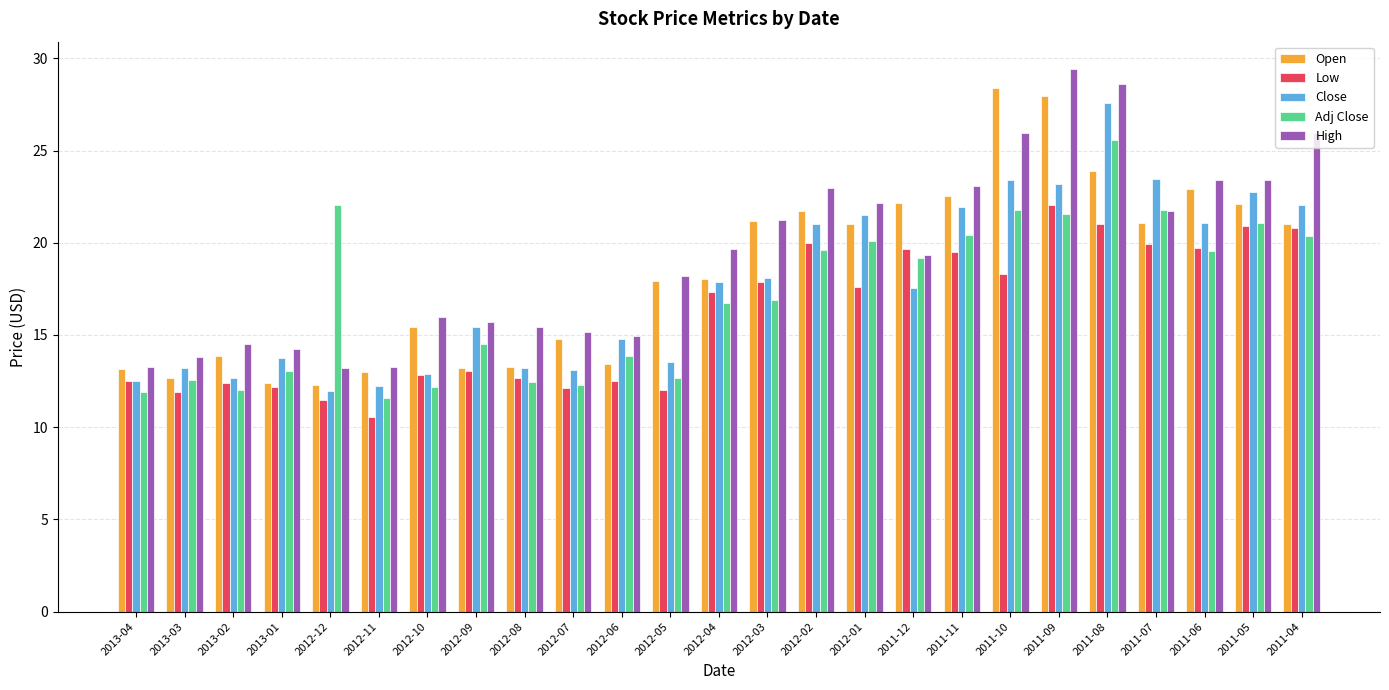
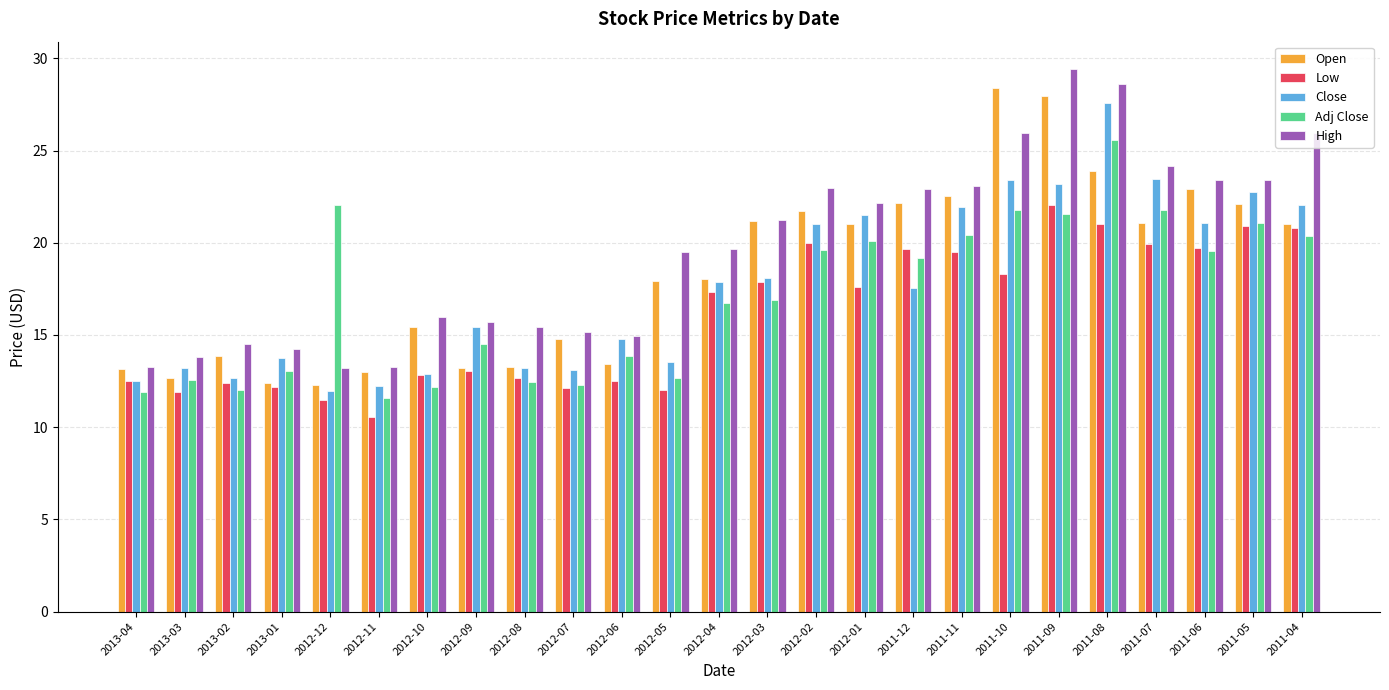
High, 2012-05: 18.2 -> 19.5
High, 2011-12: 19.3 -> 22.9
High, 2011-07: 21.7 -> 24.2
